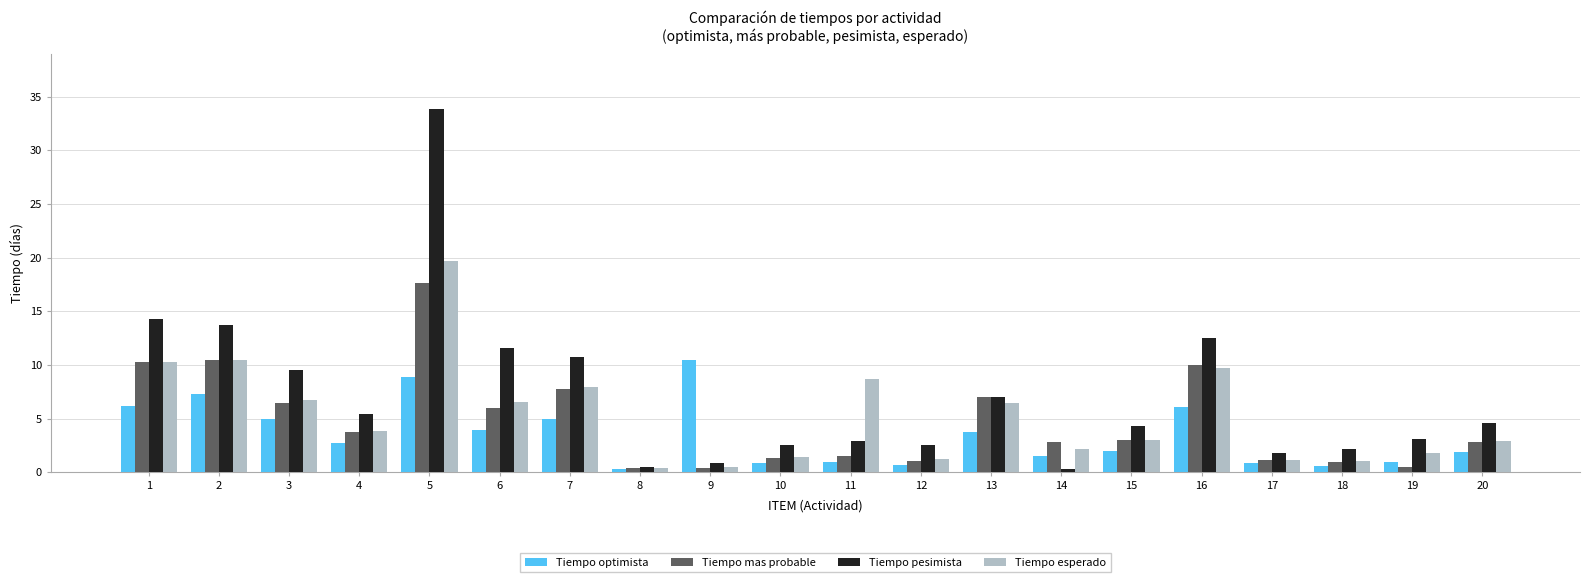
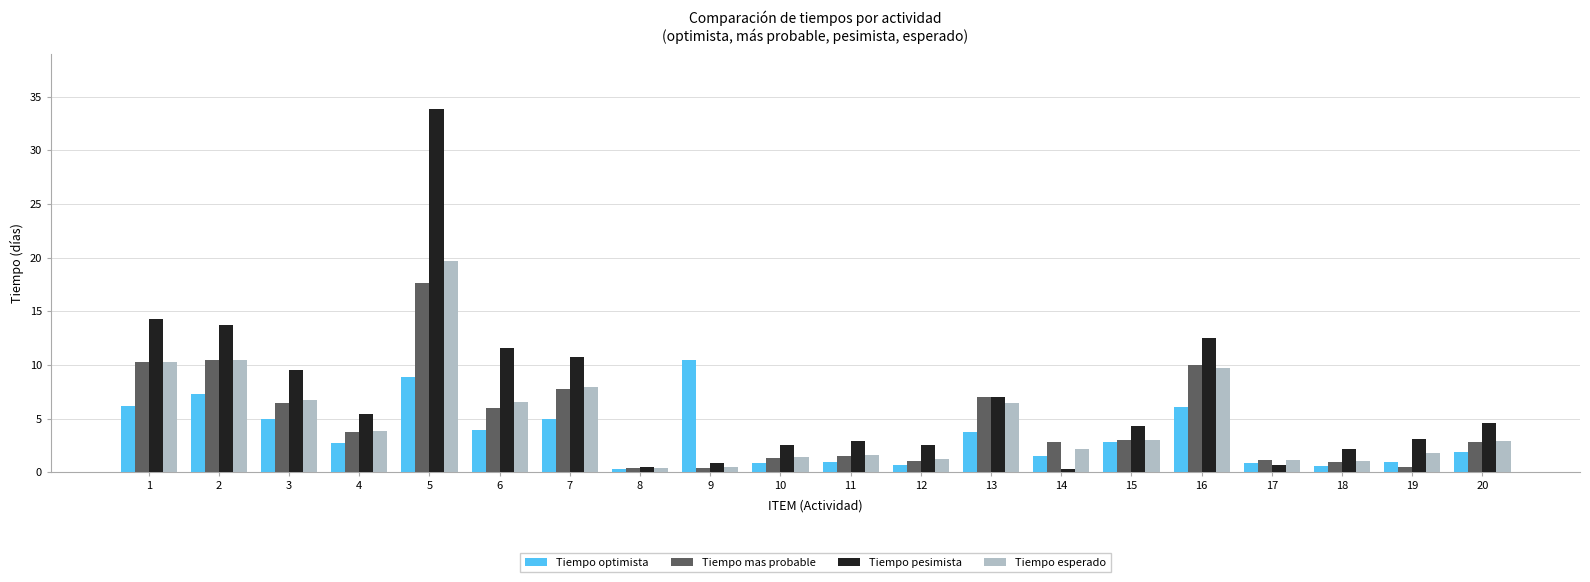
Tiempo esperado, 11: 8.7 -> 1.7
Tiempo optimista, 15: 2.0 -> 2.8
Tiempo pesimista, 17: 1.8 -> 0.6
